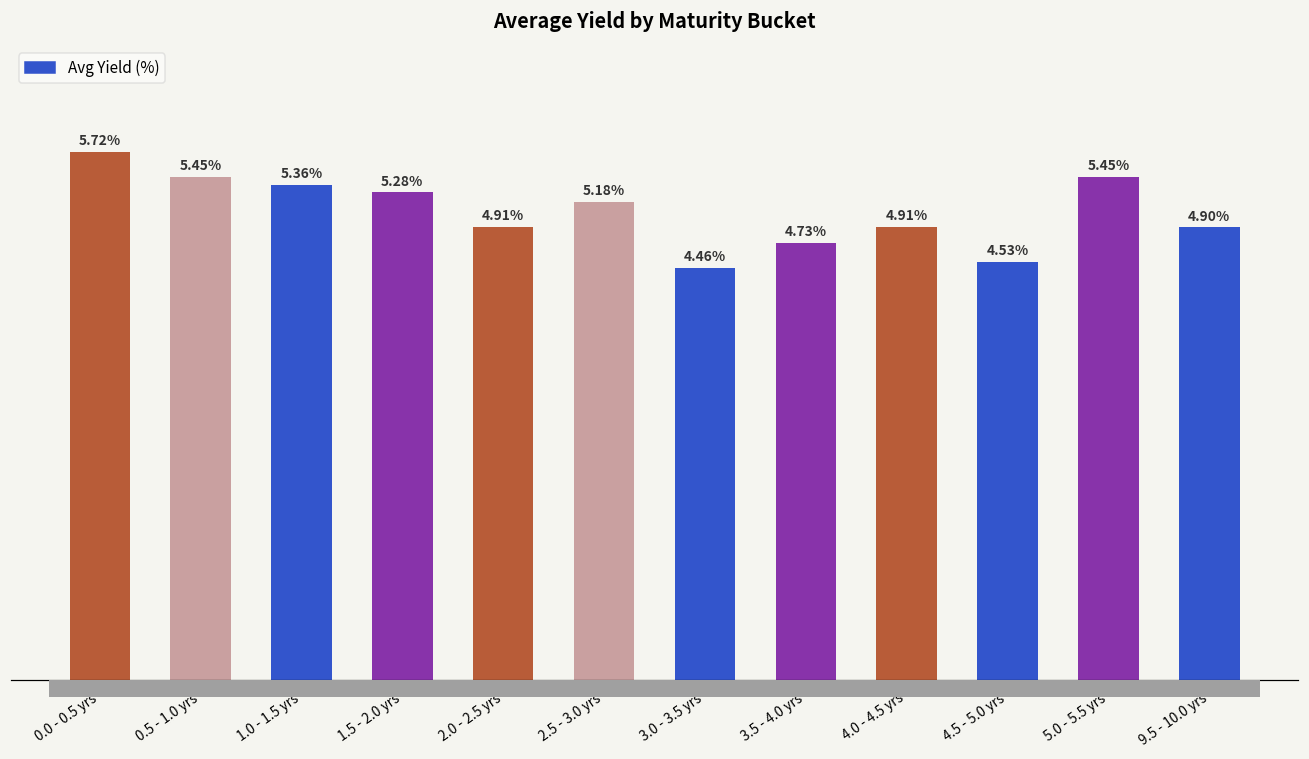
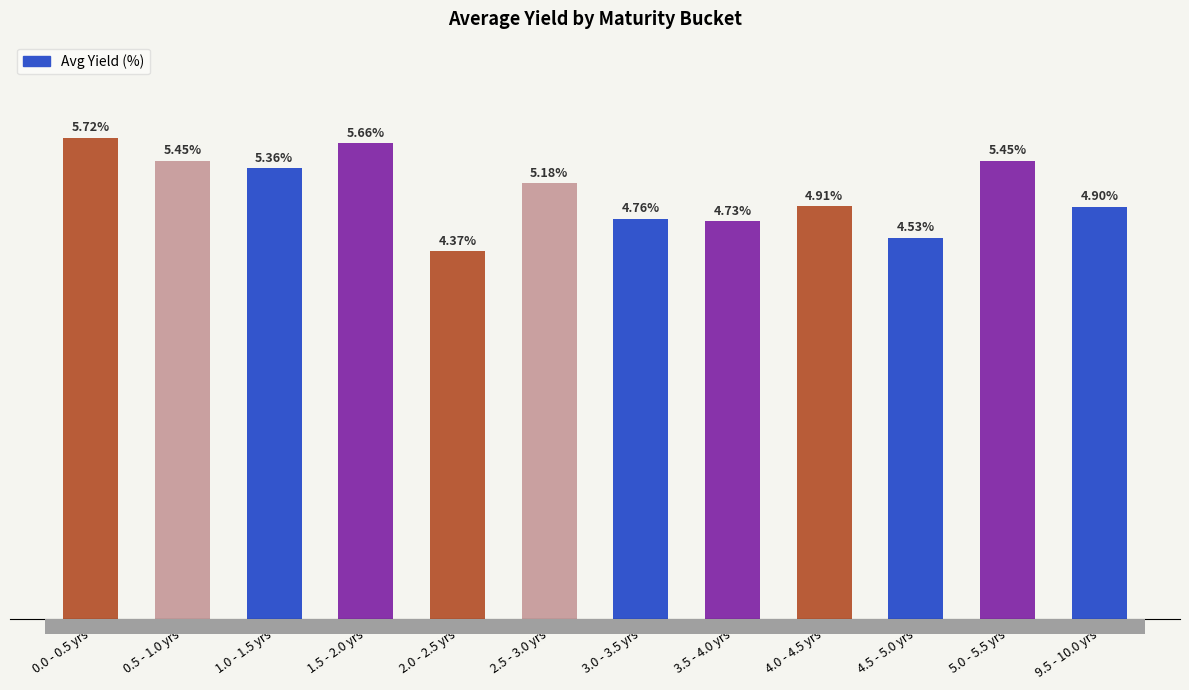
1.5 - 2.0 yrs: 5.28% -> 5.66%
2.0 - 2.5 yrs: 4.91% -> 4.37%
3.0 - 3.5 yrs: 4.46% -> 4.76%
